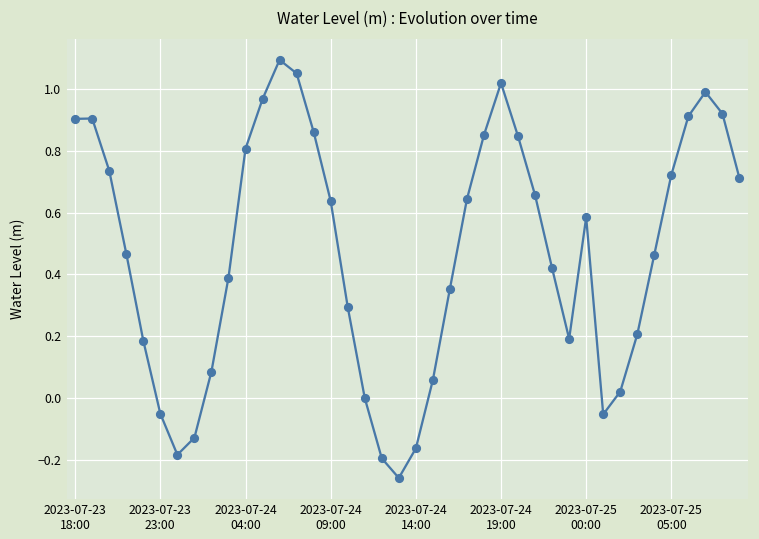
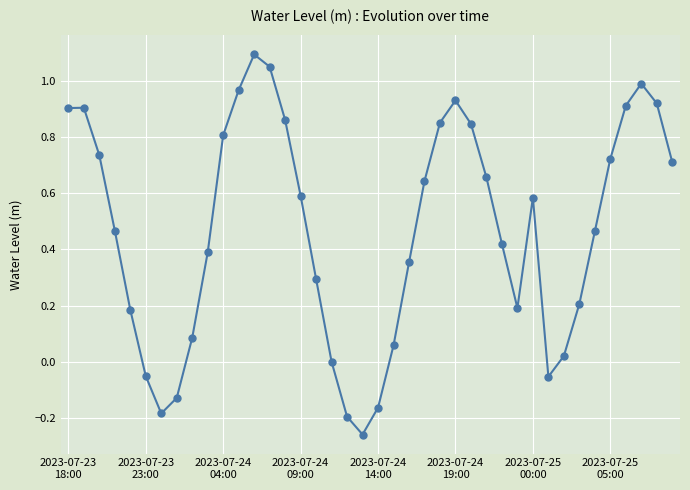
2023-07-24 09:00: 0.64 -> 0.59
2023-07-24 19:00: 1.02 -> 0.93
